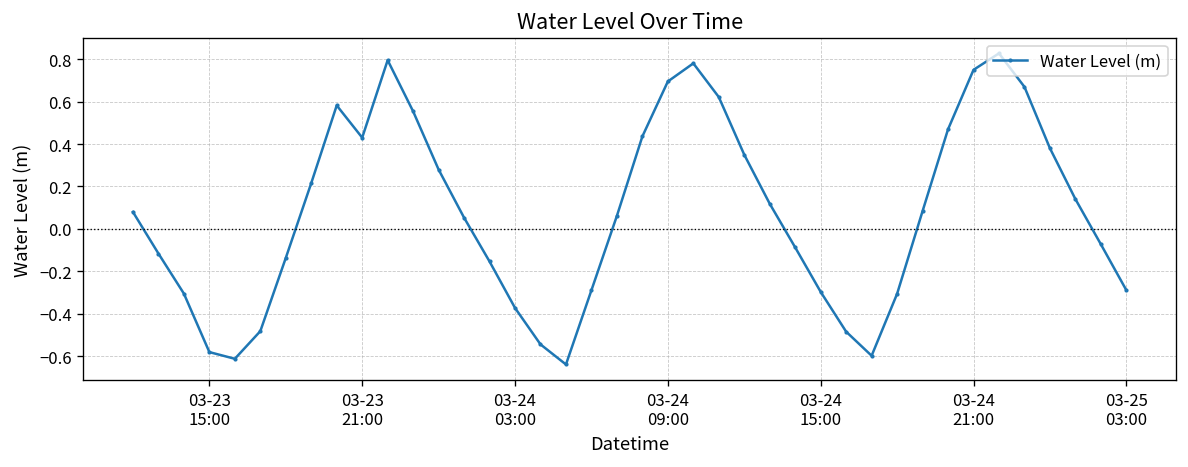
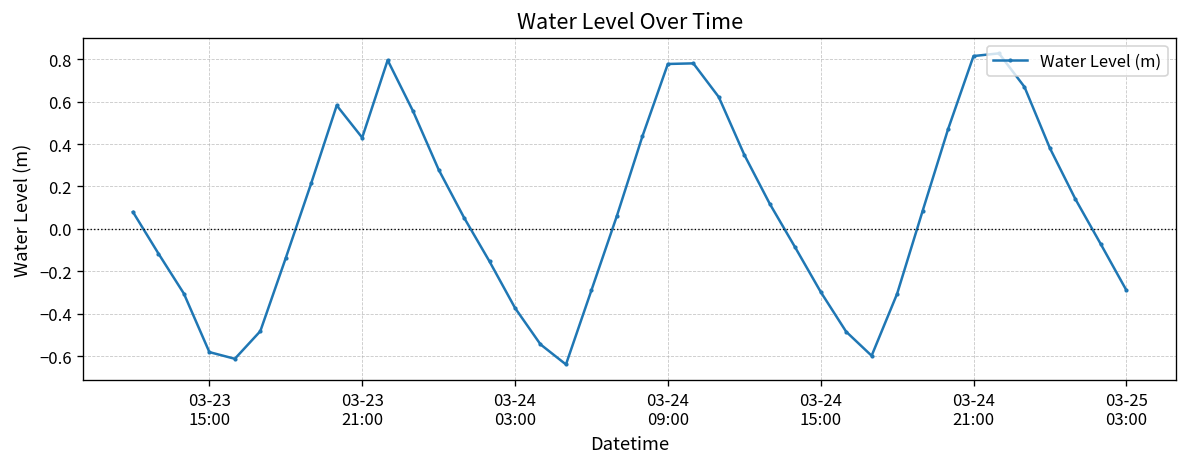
03-24 09:00: 0.70 -> 0.78
03-24 21:00: 0.75 -> 0.82
